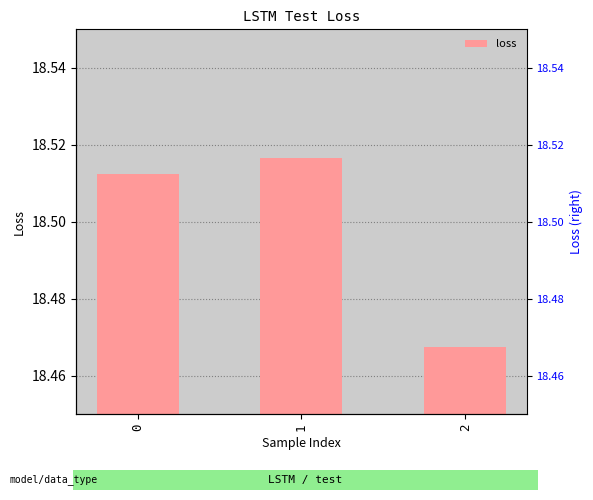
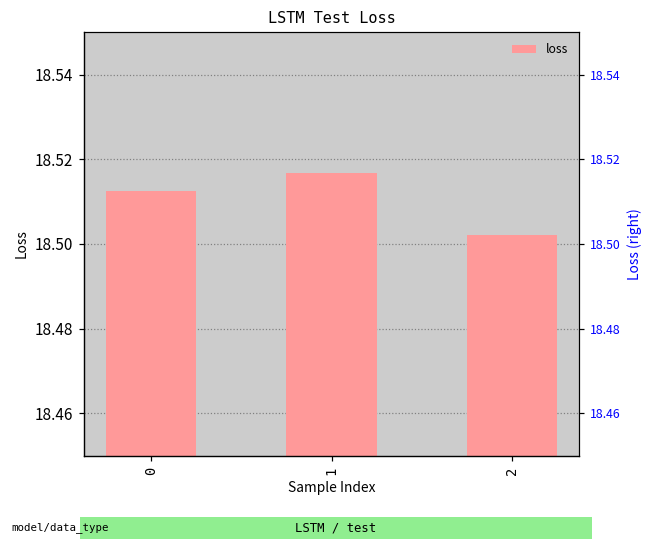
2: 18.467 -> 18.502
